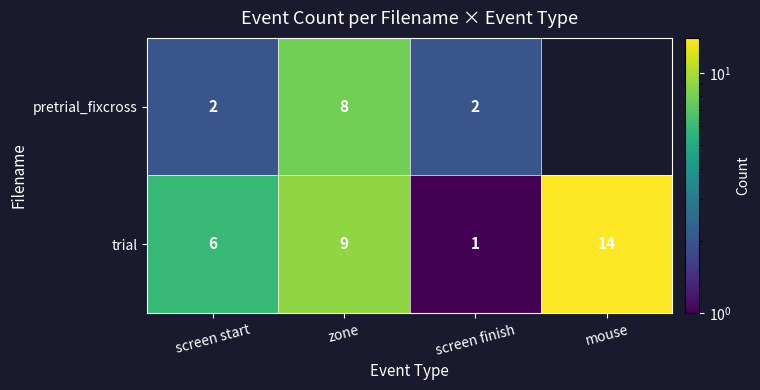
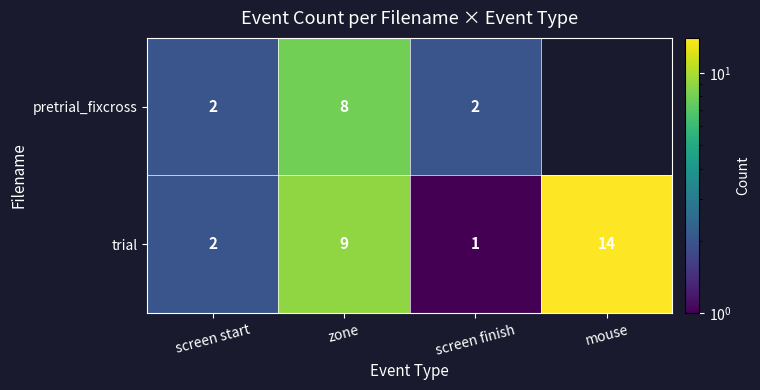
trial, screen start: 6 -> 2
